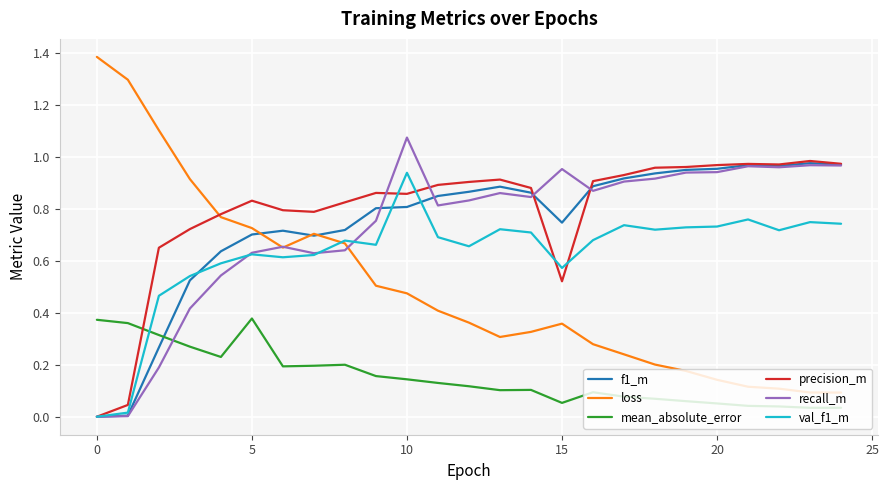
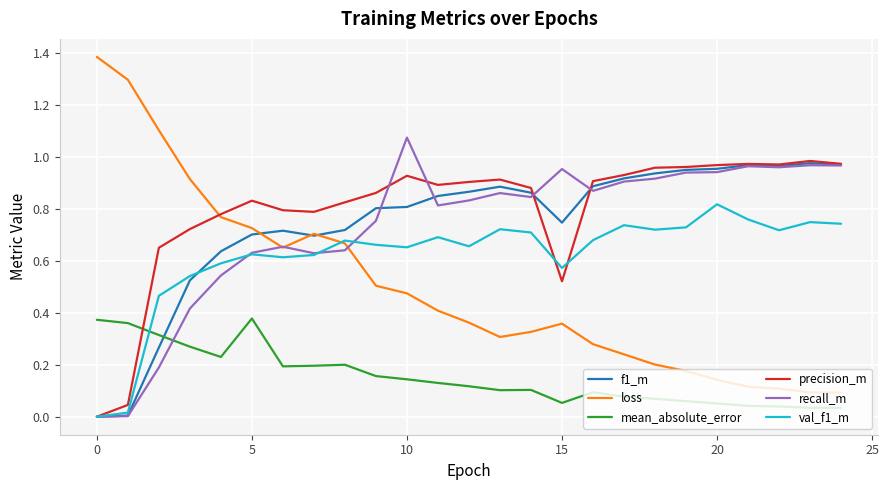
precision_m, 10: 0.86 -> 0.93
val_f1_m, 10: 0.94 -> 0.65
val_f1_m, 20: 0.73 -> 0.82
